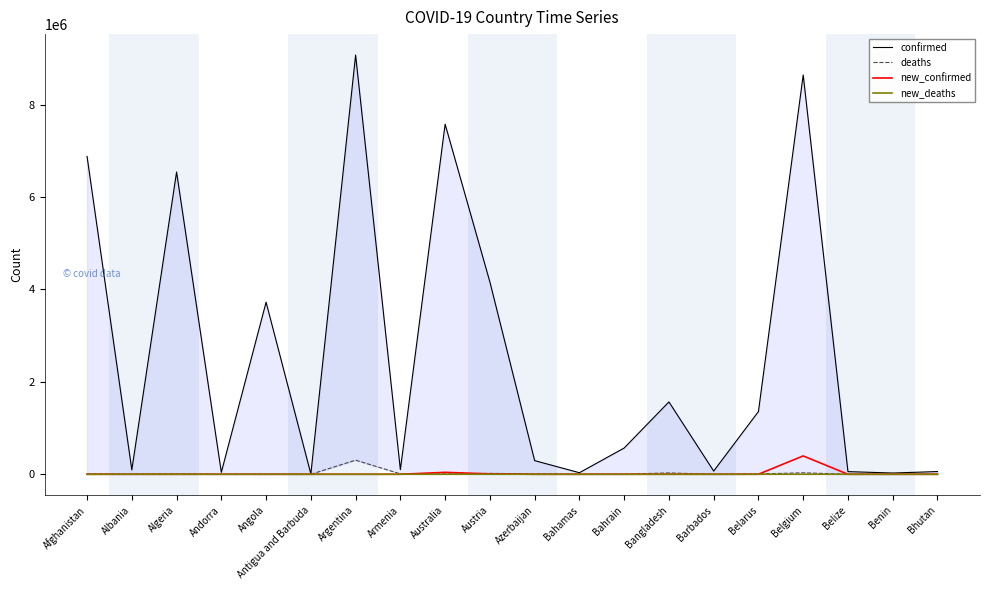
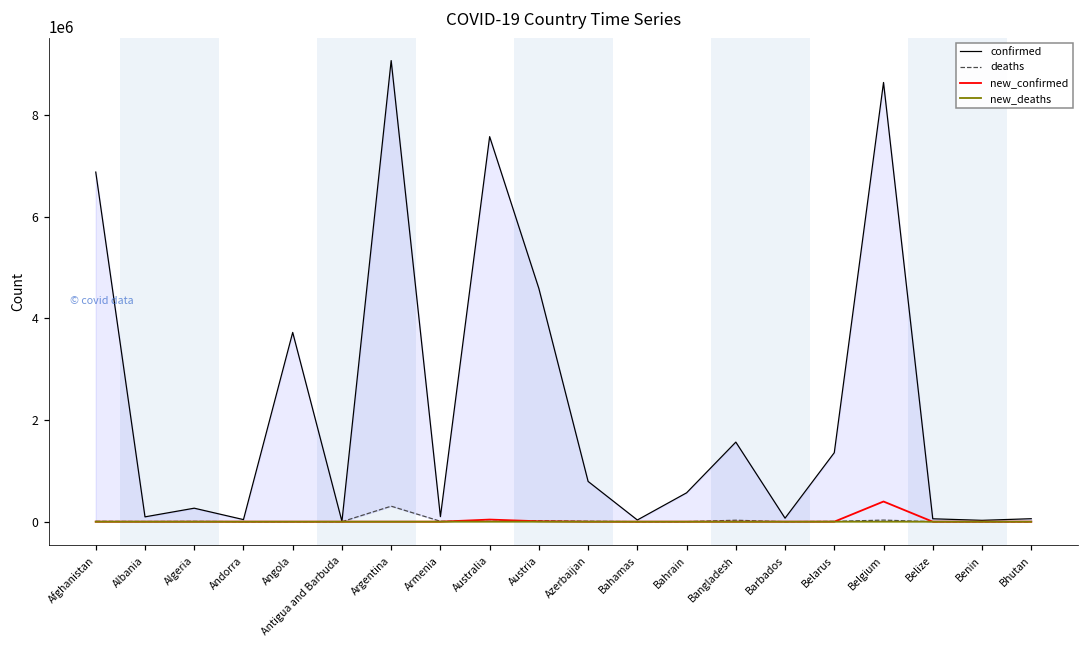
confirmed, Algeria: 6500000 -> 300000
confirmed, Austria: 4200000 -> 4600000
confirmed, Azerbaijan: 300000 -> 800000
